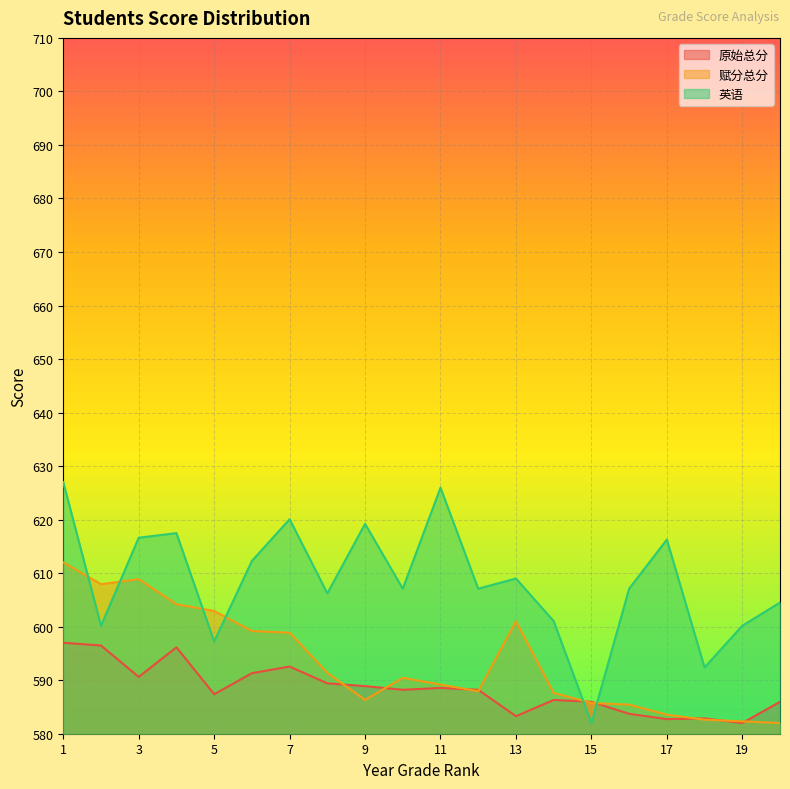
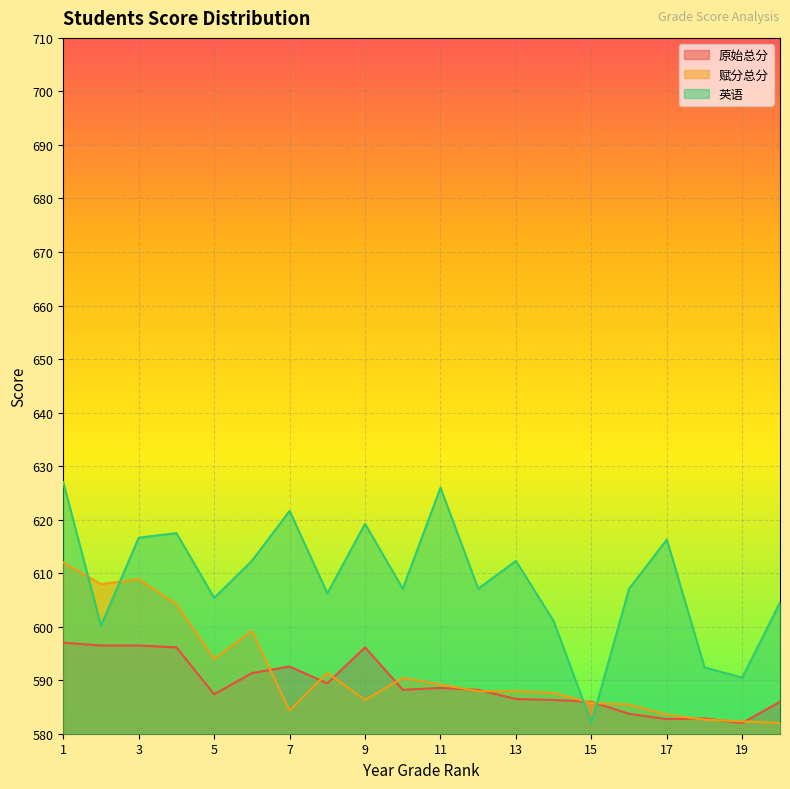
原始总分, 3: 591 -> 596
赋分总分, 5: 603 -> 594
英语, 5: 597 -> 605
赋分总分, 7: 599 -> 584
英语, 7: 620 -> 622
原始总分, 9: 589 -> 596
原始总分, 13: 583 -> 586
赋分总分, 13: 601 -> 588
英语, 13: 609 -> 612
英语, 19: 600 -> 590
